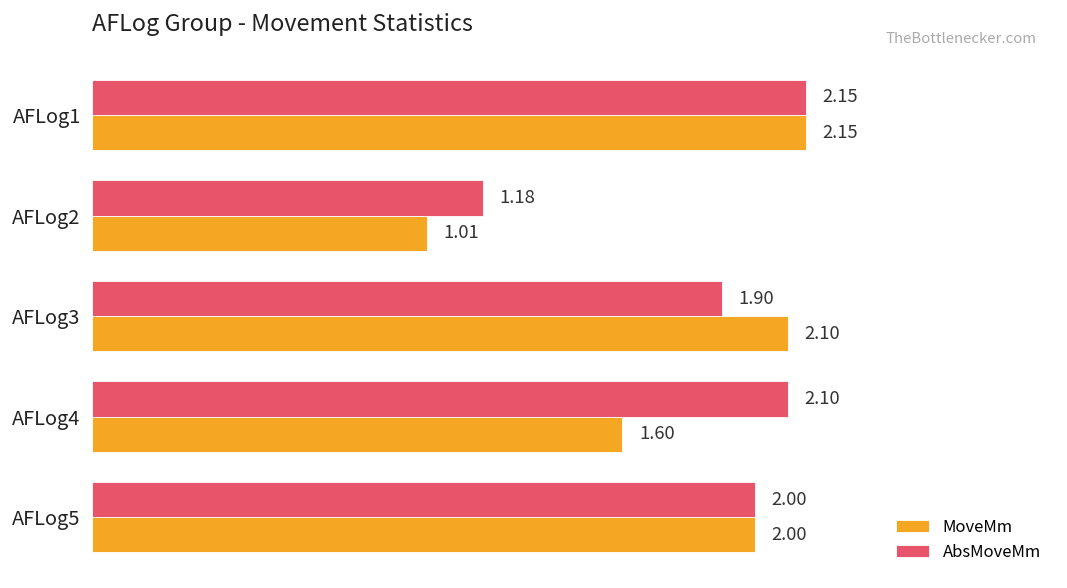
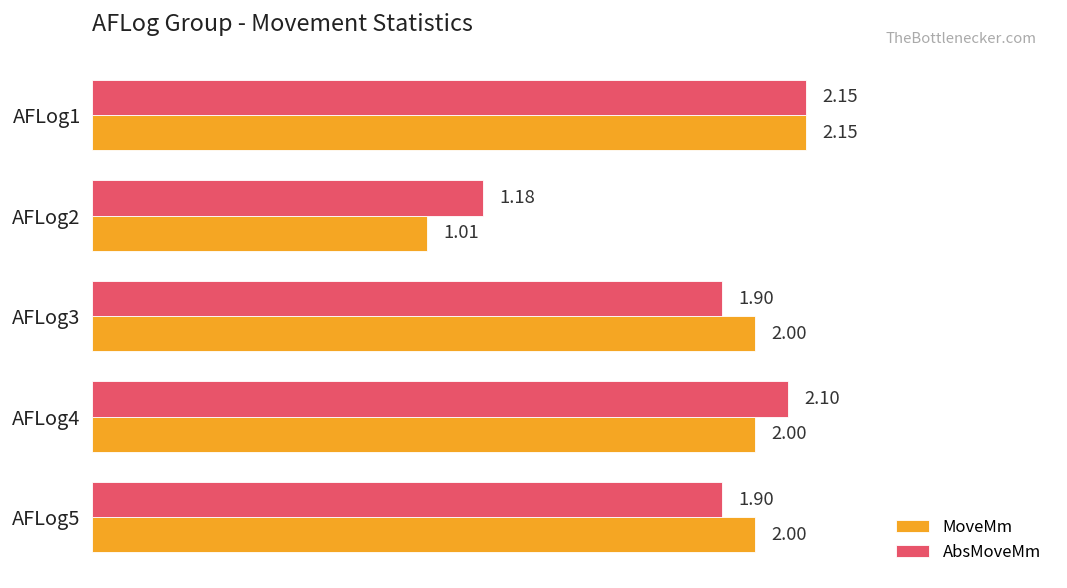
MoveMm, AFLog3: 2.10 -> 2.00
MoveMm, AFLog4: 1.60 -> 2.00
AbsMoveMm, AFLog5: 2.00 -> 1.90
